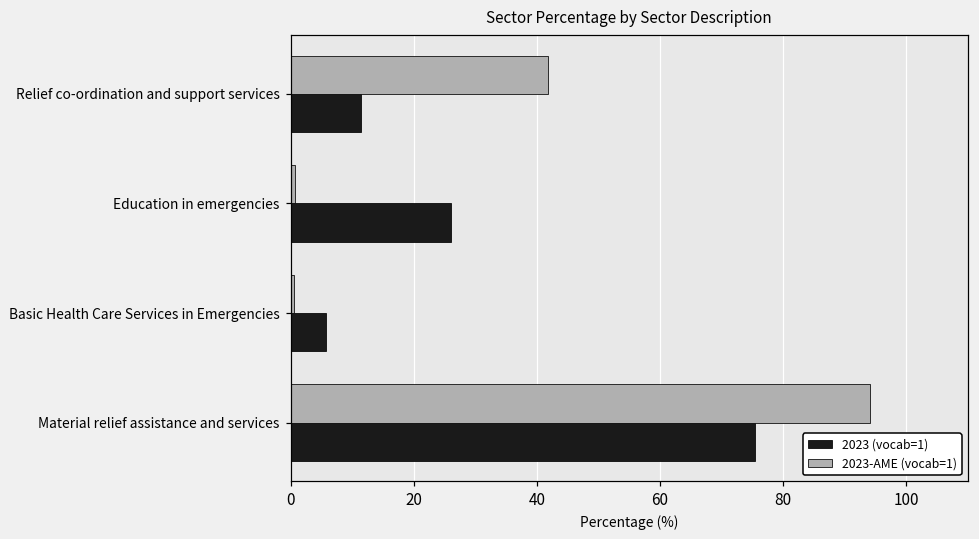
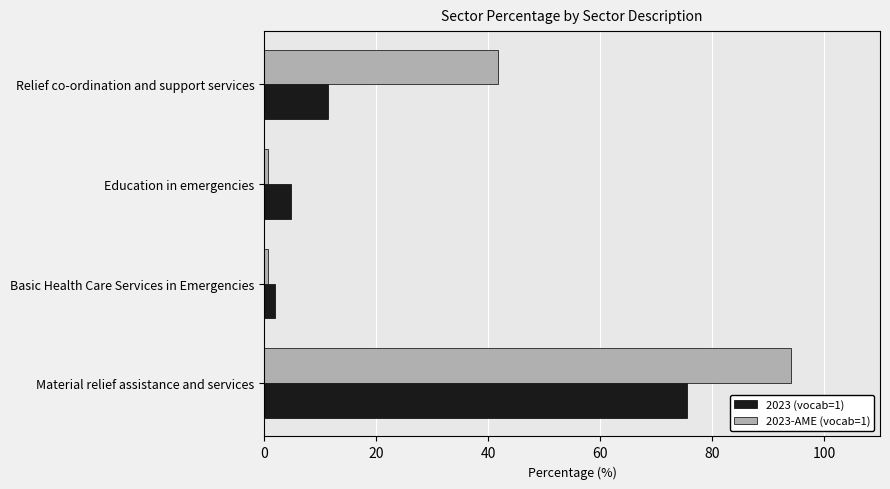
2023 (vocab=1), Education in emergencies: 26 -> 5
2023 (vocab=1), Basic Health Care Services in Emergencies: 6 -> 2
